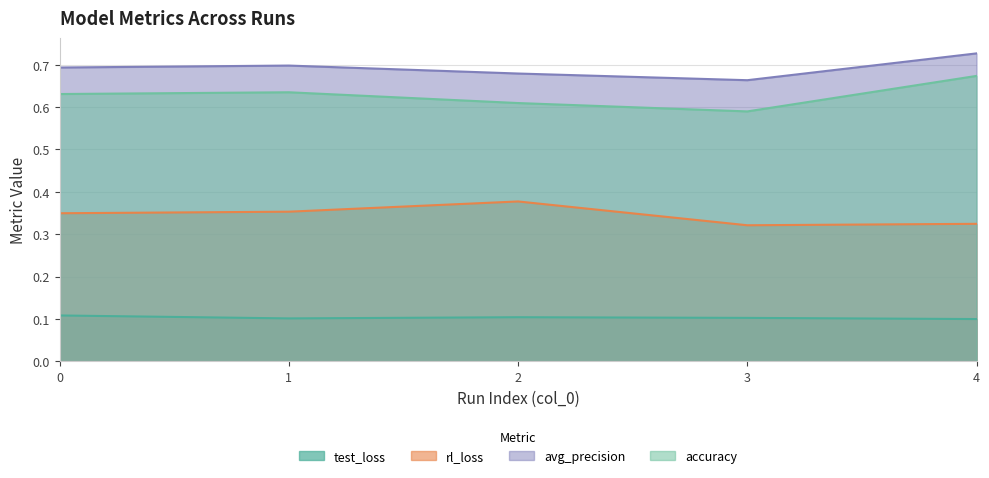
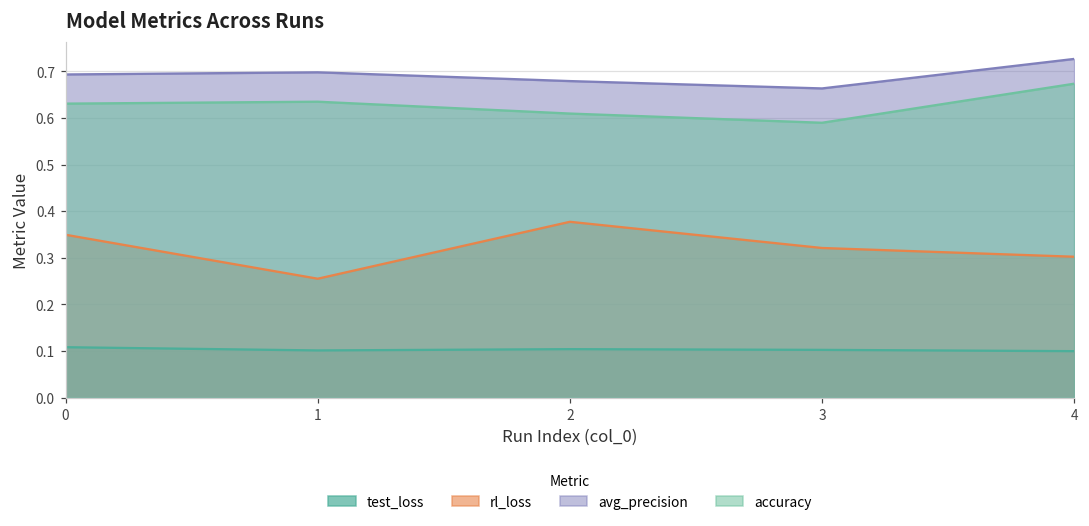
rl_loss, 1: 0.35 -> 0.26
rl_loss, 4: 0.32 -> 0.30
